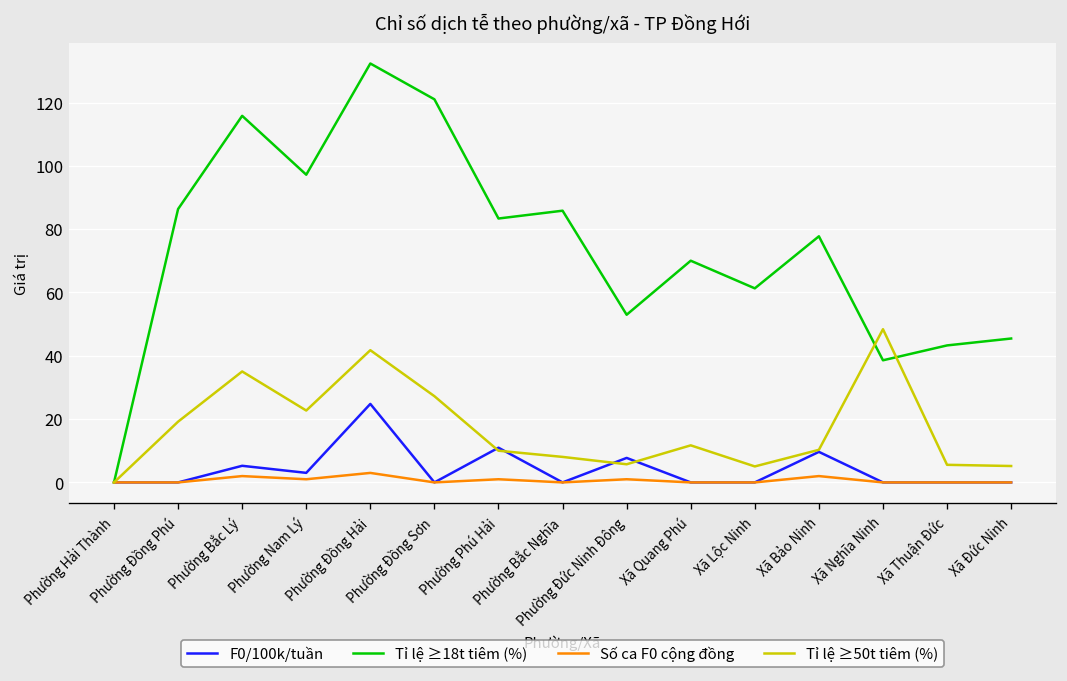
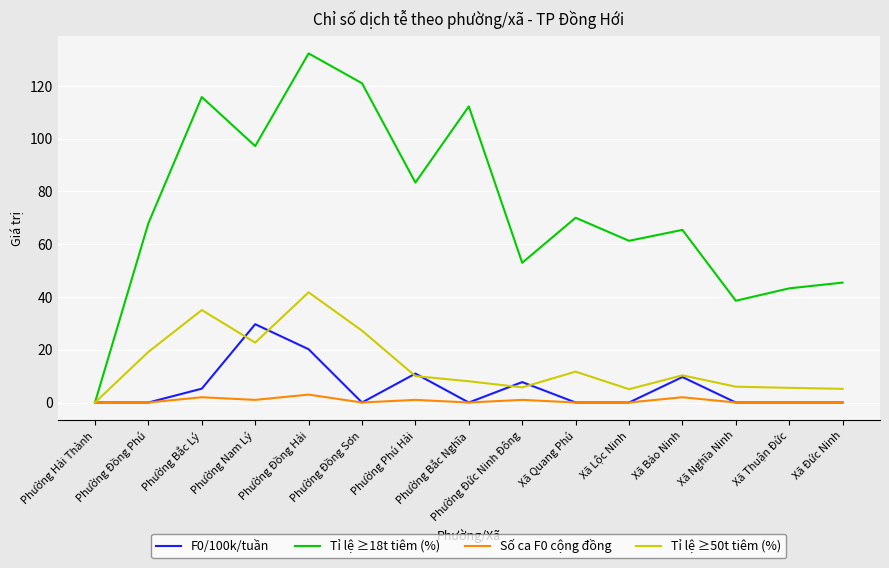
Tỉ lệ ≥18t tiêm (%), Phường Đồng Phú: 86 -> 68
F0/100k/tuần, Phường Nam Lý: 3 -> 30
F0/100k/tuần, Phường Đồng Hải: 25 -> 20
Tỉ lệ ≥18t tiêm (%), Phường Bắc Nghĩa: 86 -> 112
Tỉ lệ ≥18t tiêm (%), Xã Bảo Ninh: 78 -> 65
Tỉ lệ ≥50t tiêm (%), Xã Nghĩa Ninh: 48 -> 6
